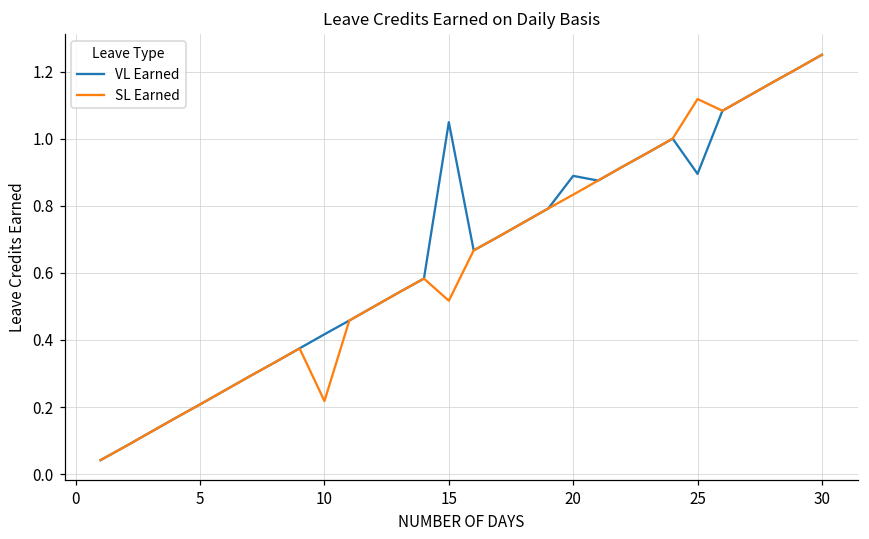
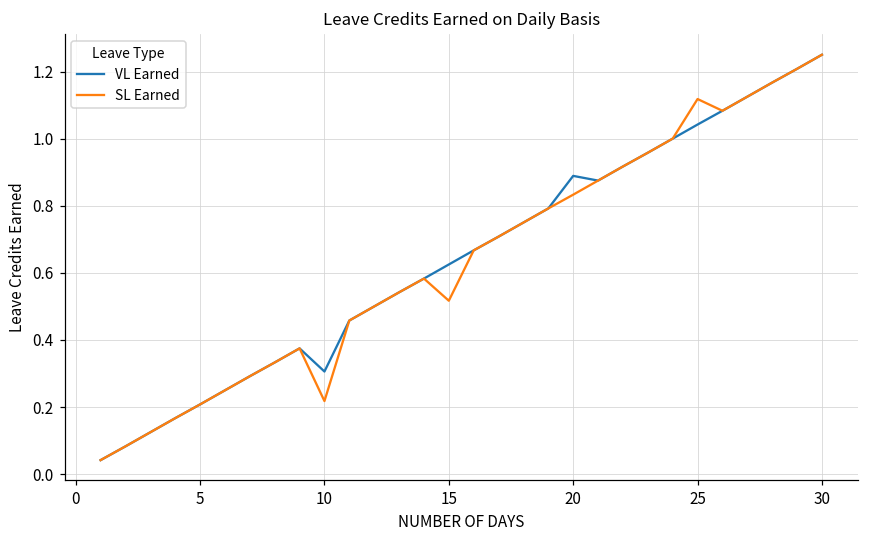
VL Earned, 10: 0.42 -> 0.31
VL Earned, 15: 1.05 -> 0.63
VL Earned, 25: 0.90 -> 1.04
